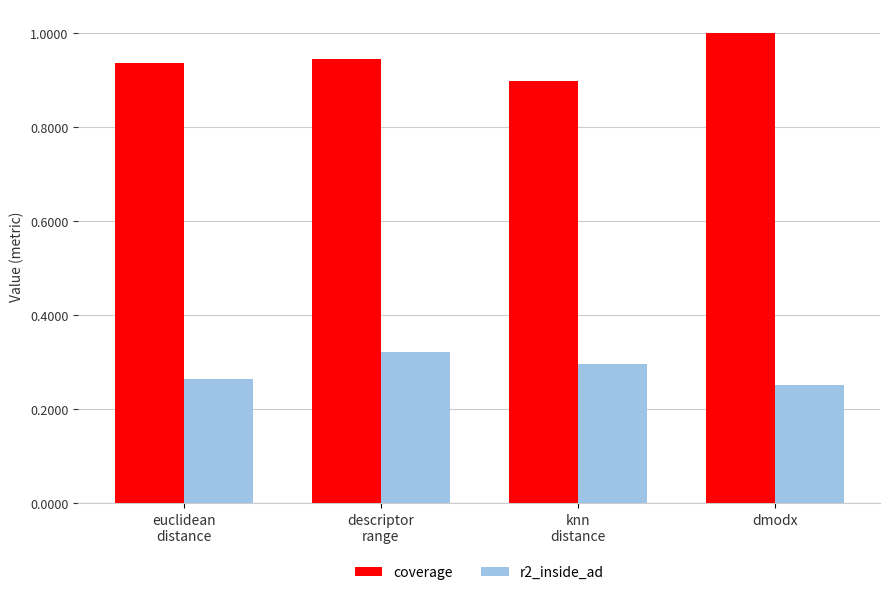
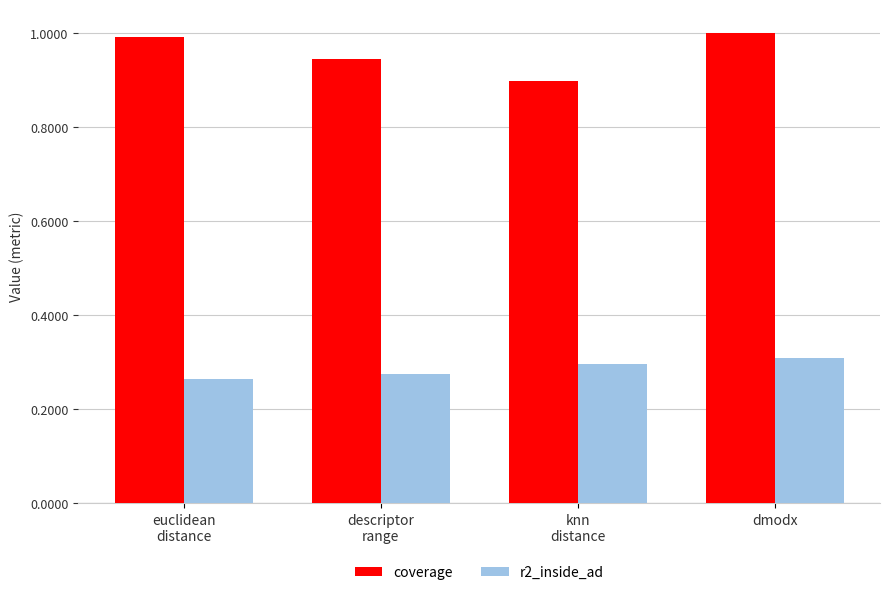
coverage, euclidean distance: 0.94 -> 0.99
r2_inside_ad, descriptor range: 0.32 -> 0.27
r2_inside_ad, dmodx: 0.25 -> 0.31
